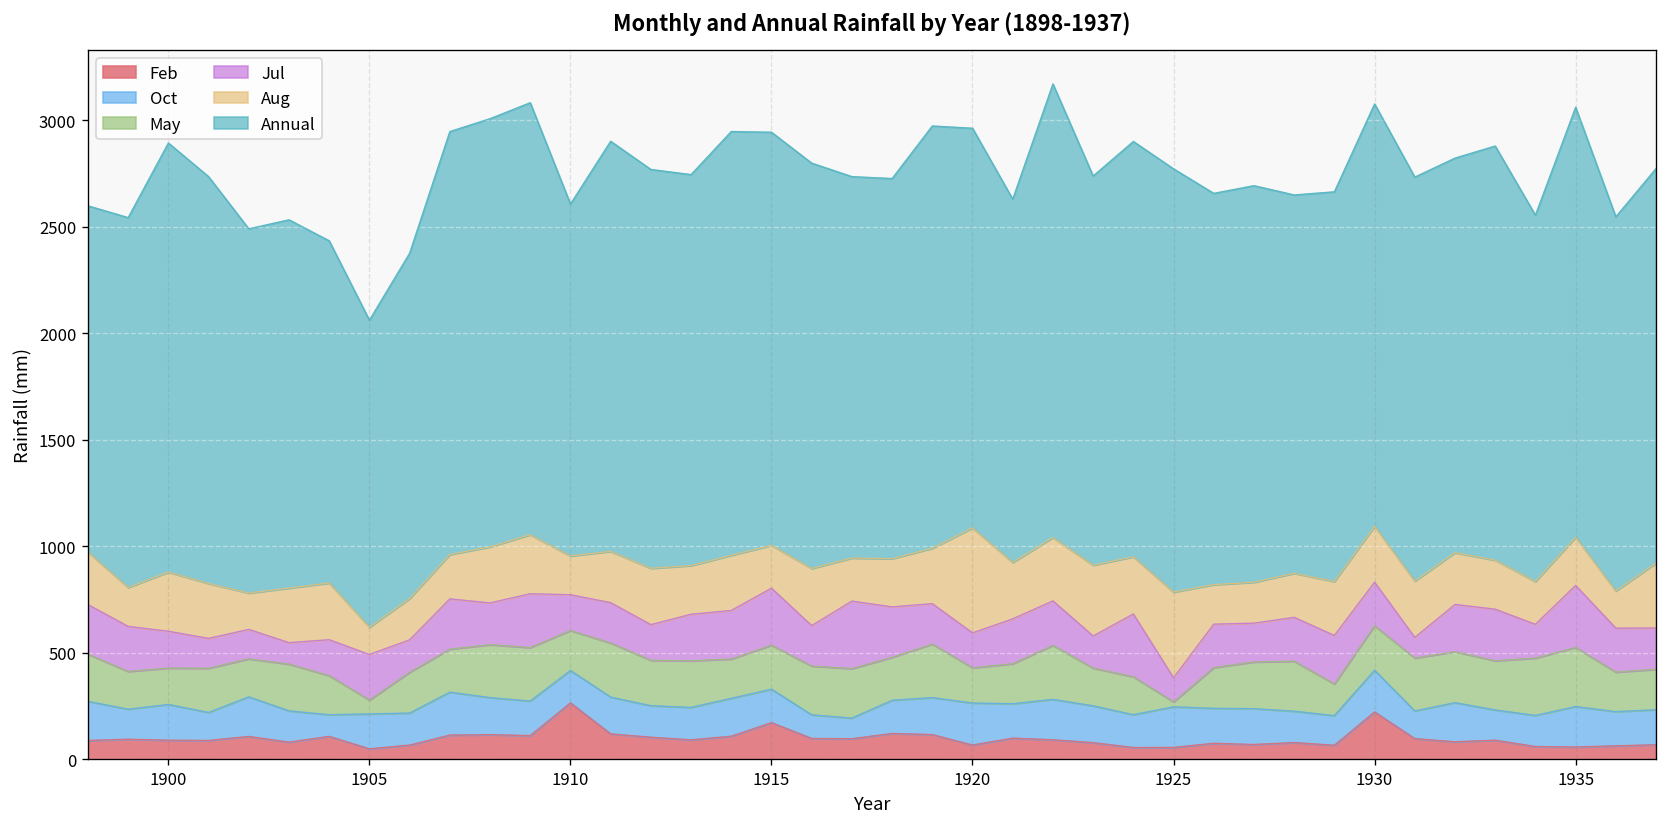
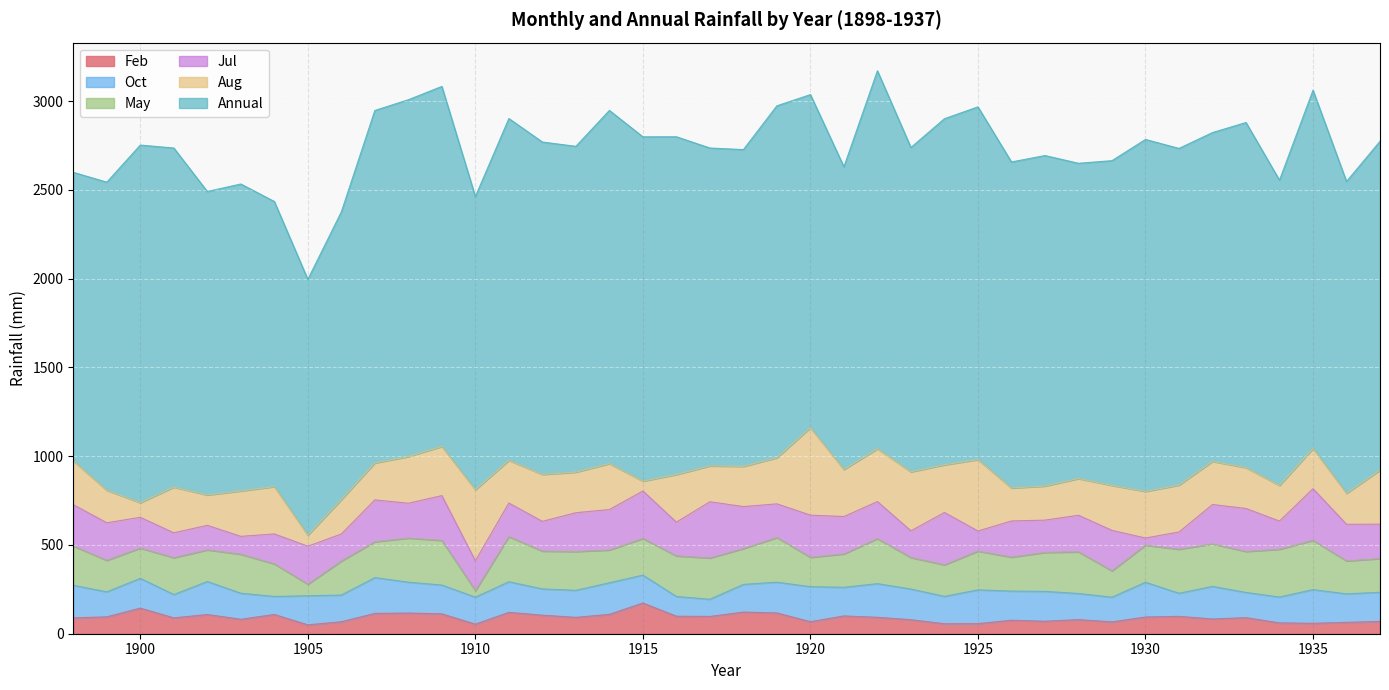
Feb, 1900: 90 -> 140
Aug, 1900: 280 -> 80
Aug, 1905: 130 -> 60
Feb, 1910: 270 -> 50
May, 1910: 190 -> 40
Aug, 1910: 180 -> 400
Aug, 1915: 200 -> 60
Jul, 1920: 160 -> 240
May, 1925: 20 -> 220
Feb, 1930: 220 -> 90
Jul, 1930: 200 -> 40
